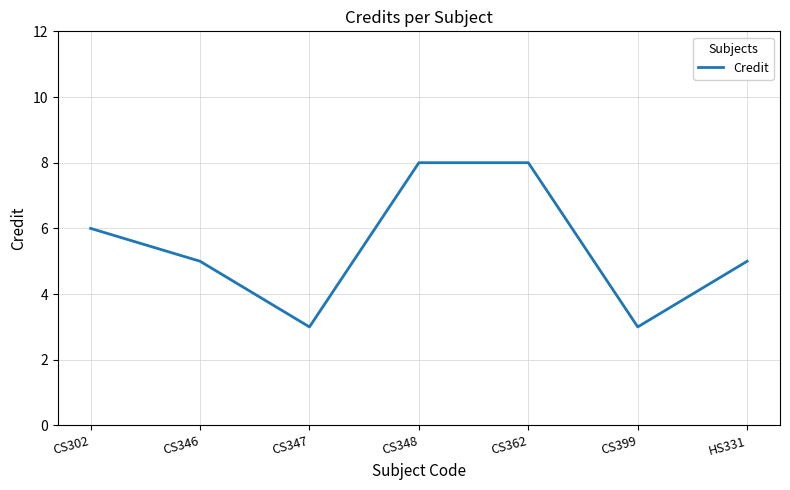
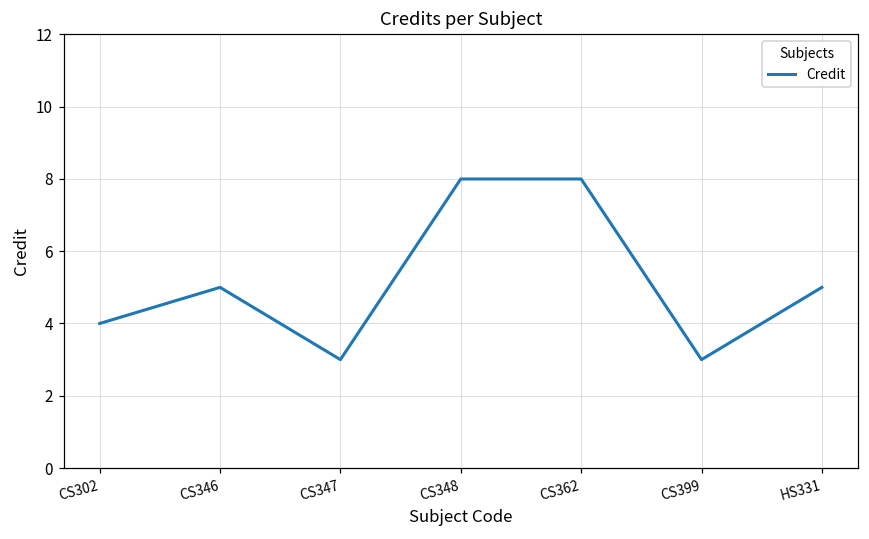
CS302: 6 -> 4
